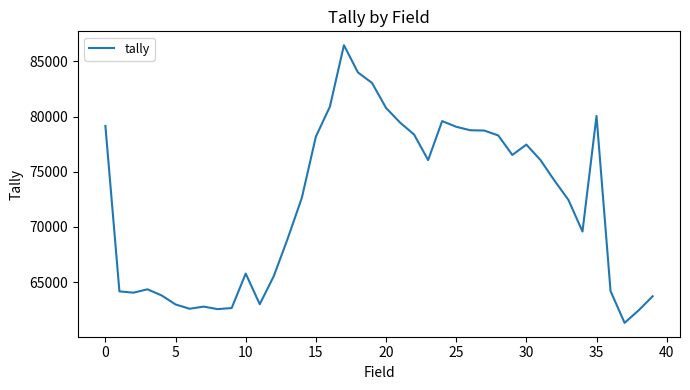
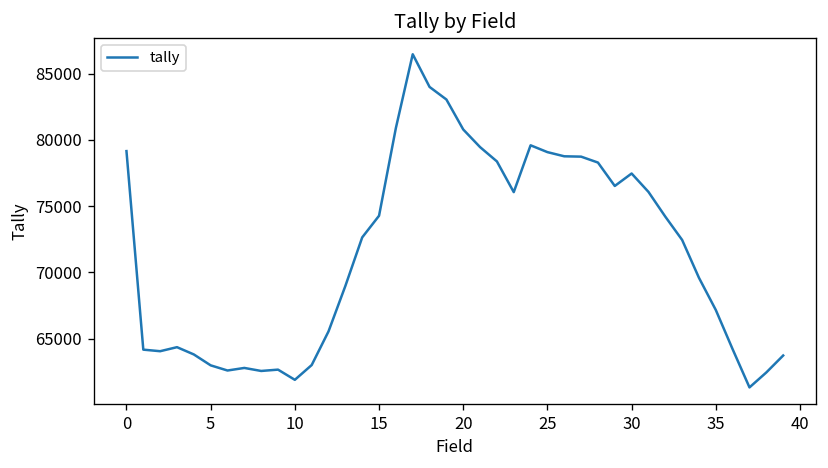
10: 65800 -> 61900
15: 78200 -> 74300
35: 80100 -> 67200
